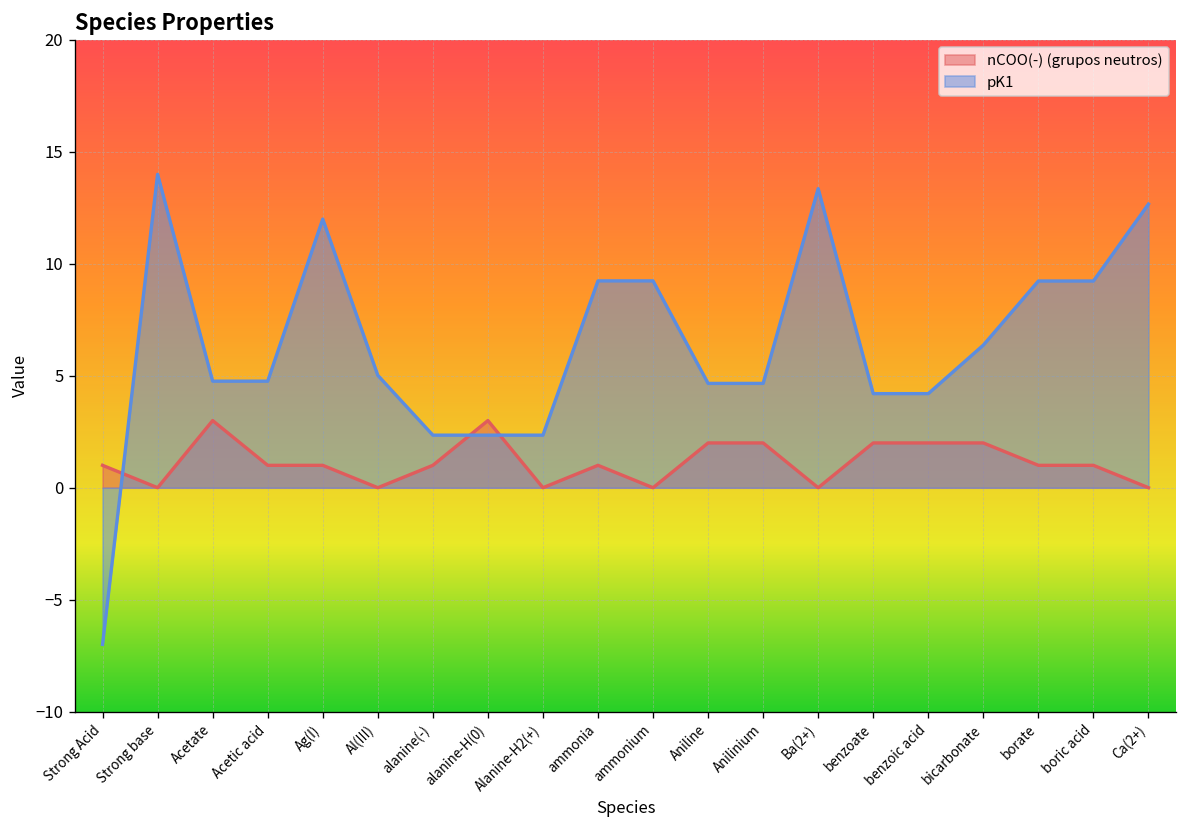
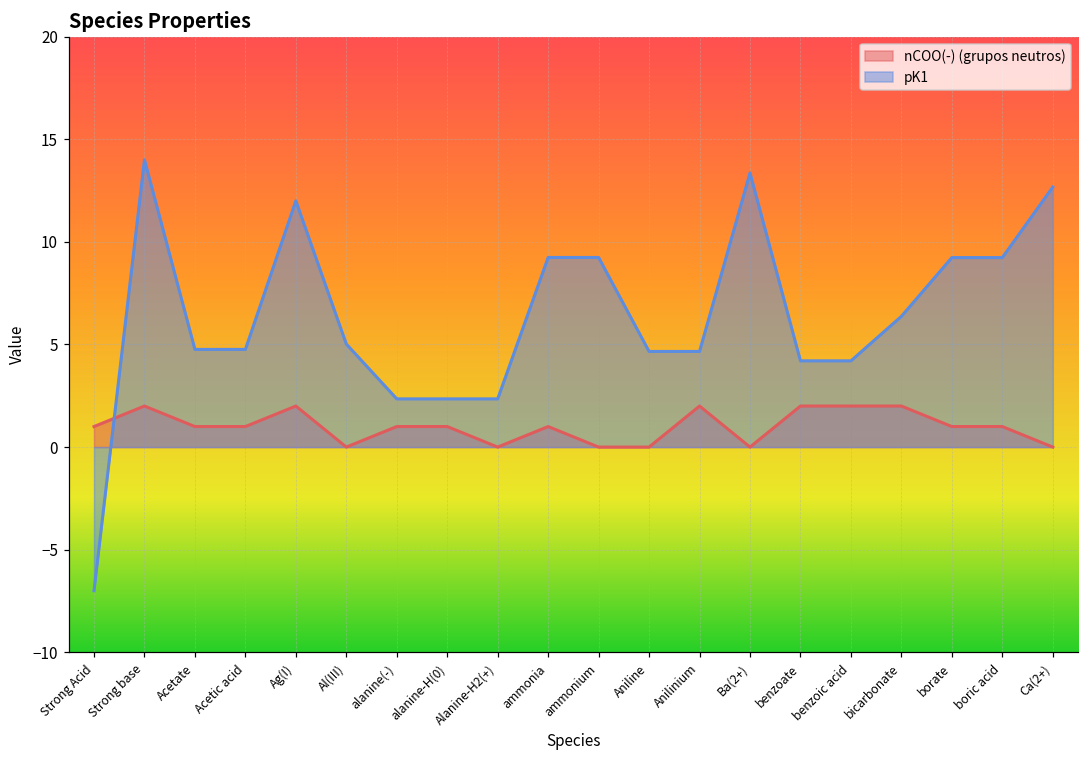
nCOO(-) (grupos neutros), Strong base: 0 -> 2
nCOO(-) (grupos neutros), Acetate: 3 -> 1
nCOO(-) (grupos neutros), Ag(I): 1 -> 2
nCOO(-) (grupos neutros), alanine-H(0): 3 -> 1
nCOO(-) (grupos neutros), Aniline: 2 -> 0
